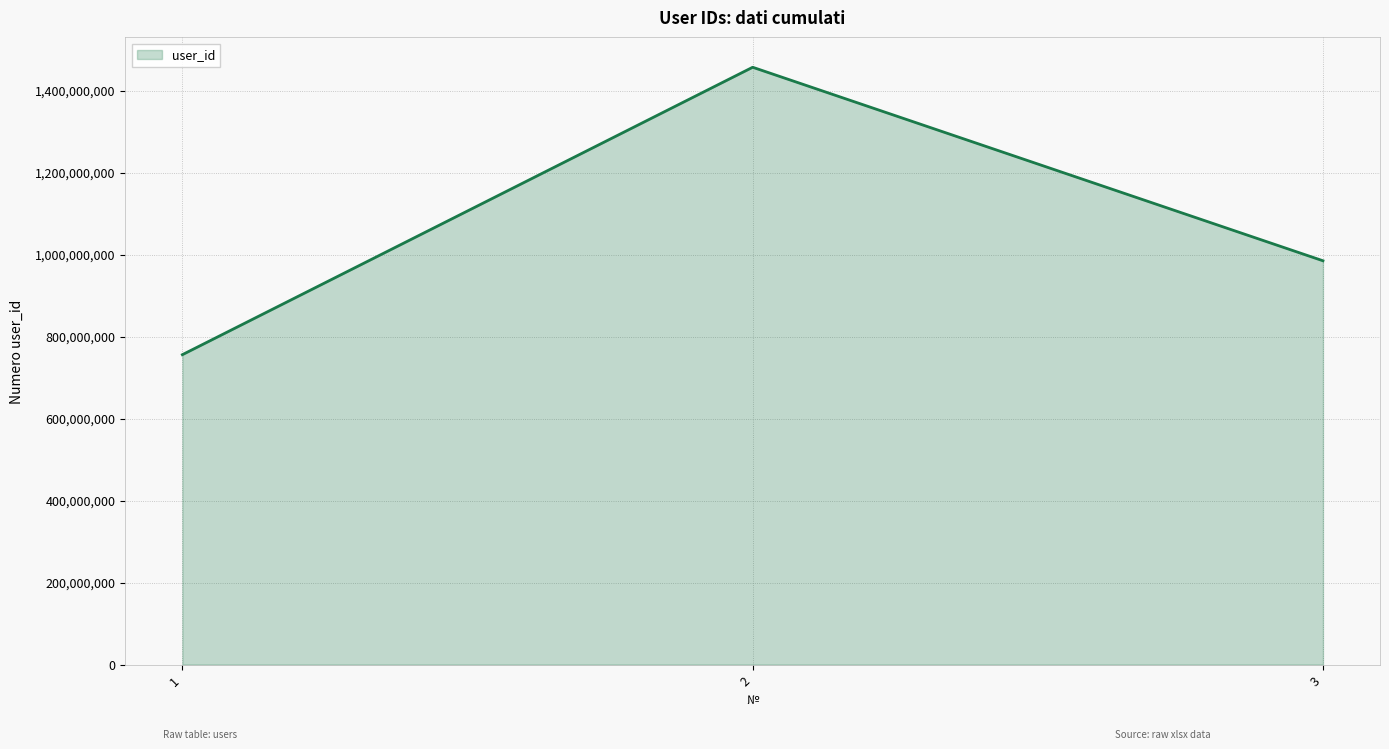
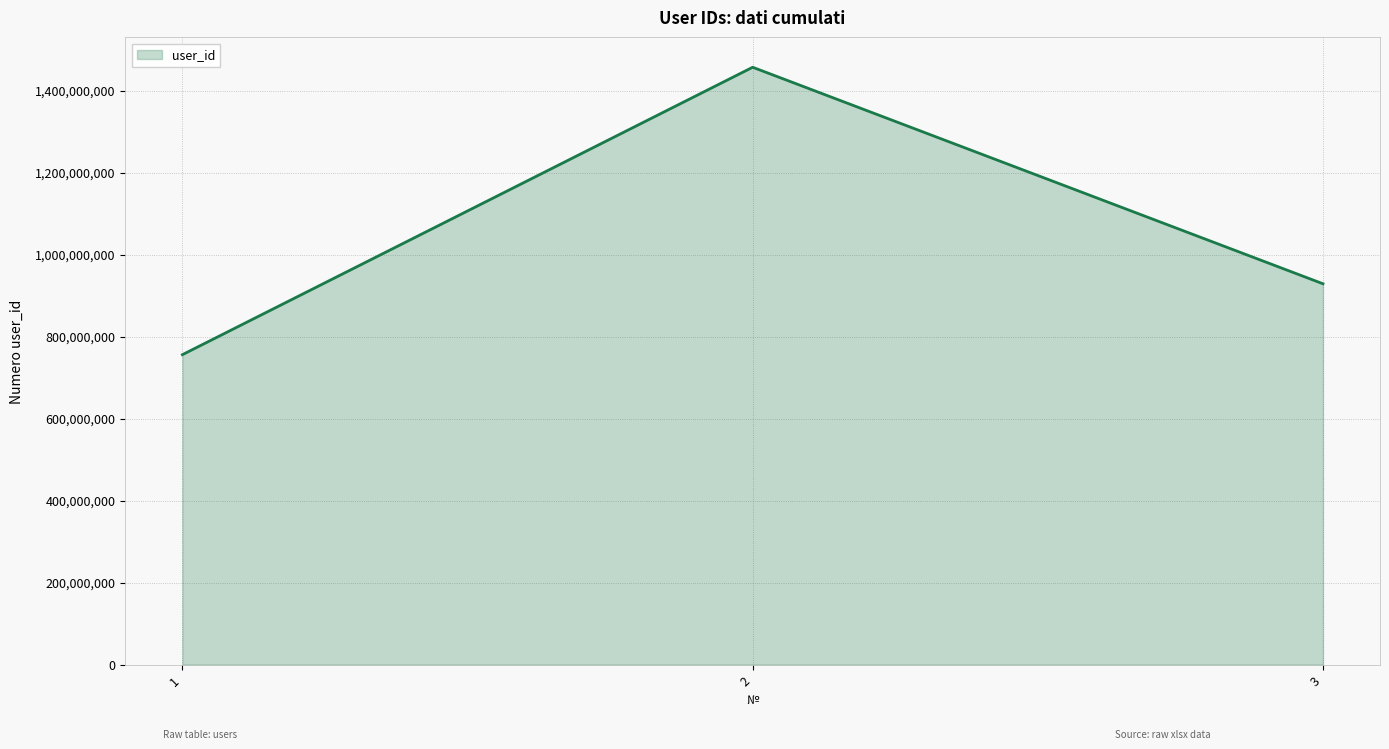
3: 990,000,000 -> 930,000,000
